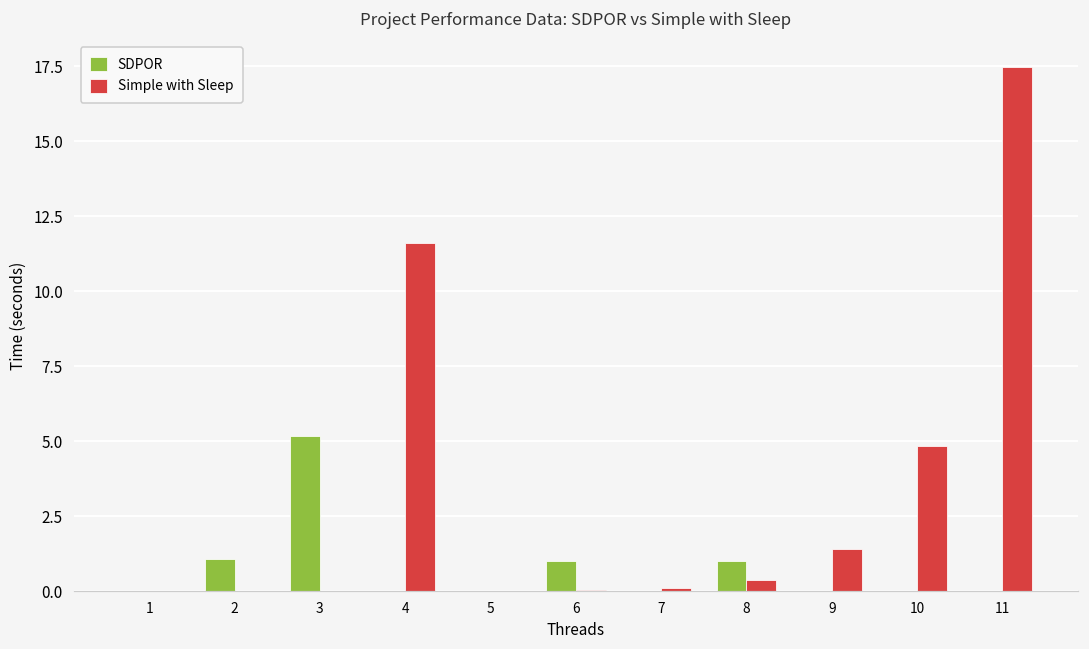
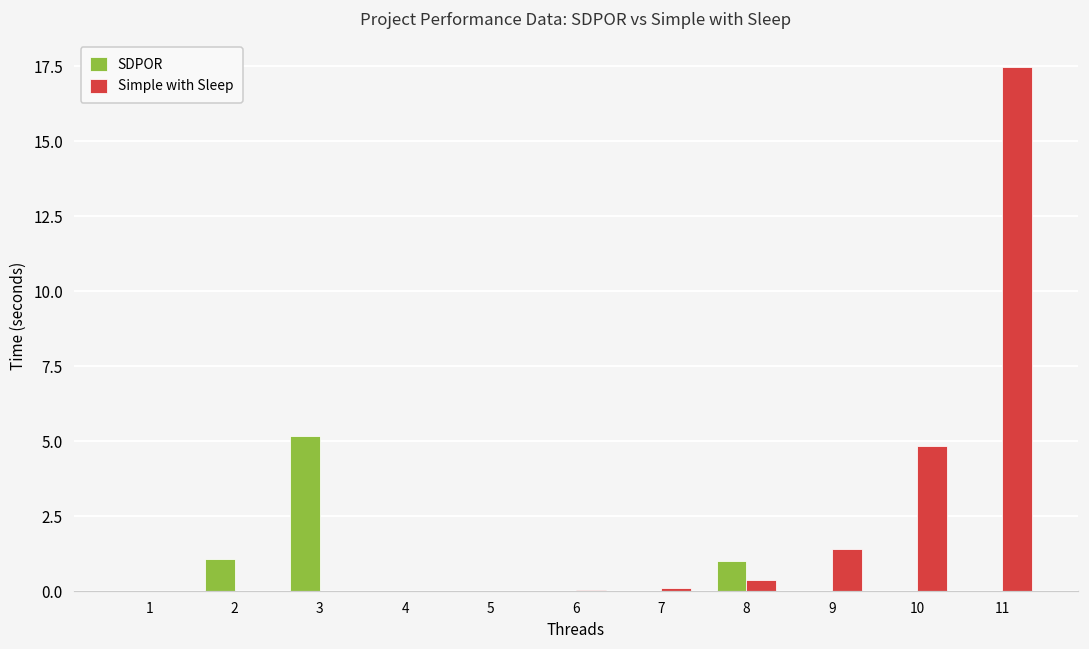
Simple with Sleep, 4: 11.6 -> 0.0
SDPOR, 6: 1 -> 0
